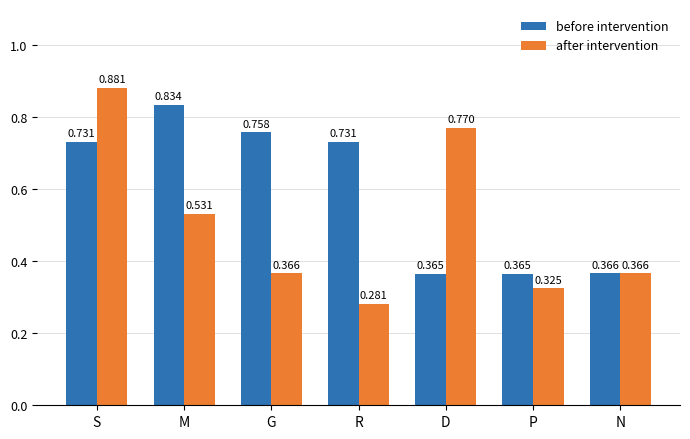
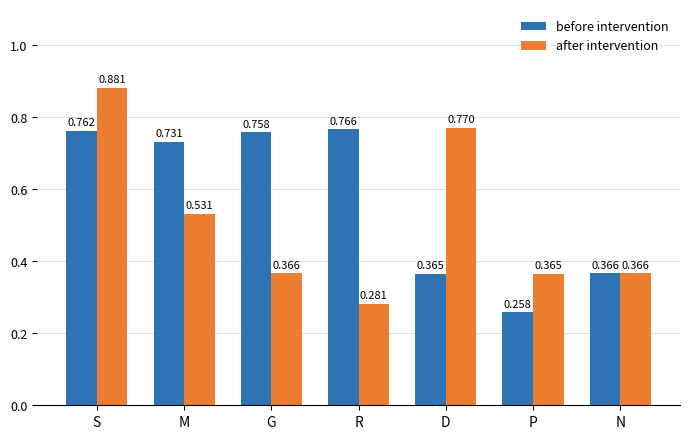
before intervention, S: 0.731 -> 0.762
before intervention, M: 0.834 -> 0.731
before intervention, R: 0.731 -> 0.766
before intervention, P: 0.365 -> 0.258
after intervention, P: 0.325 -> 0.365
